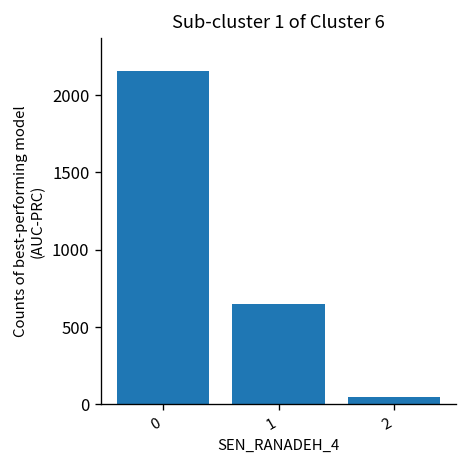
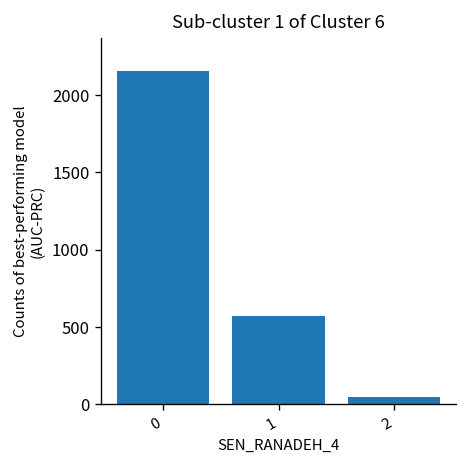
1: 650 -> 570
